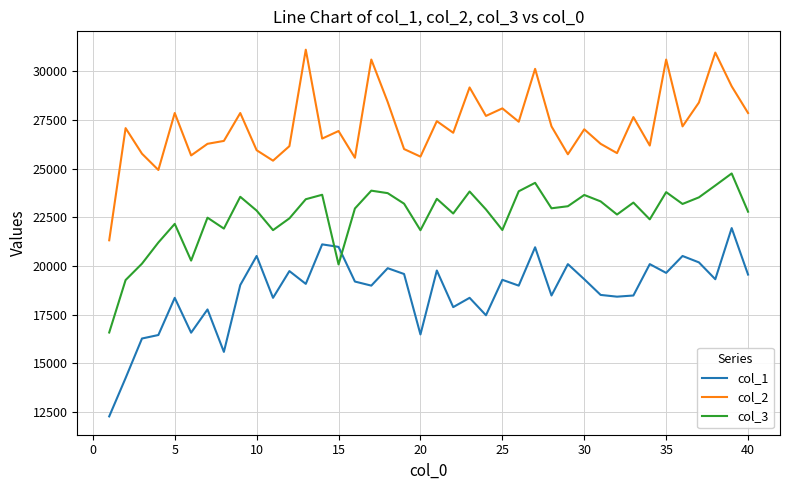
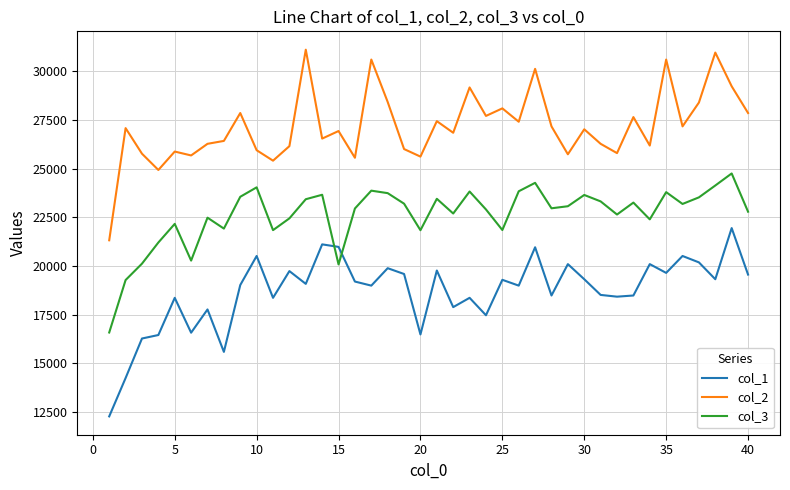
col_2, 5: 27900 -> 25900
col_3, 10: 22800 -> 24000
